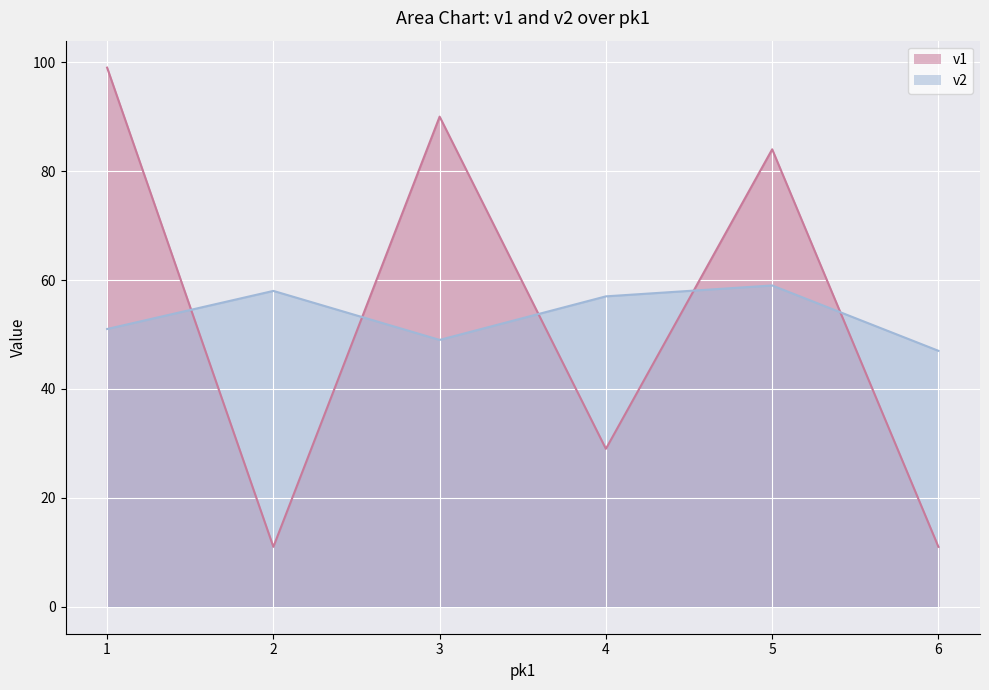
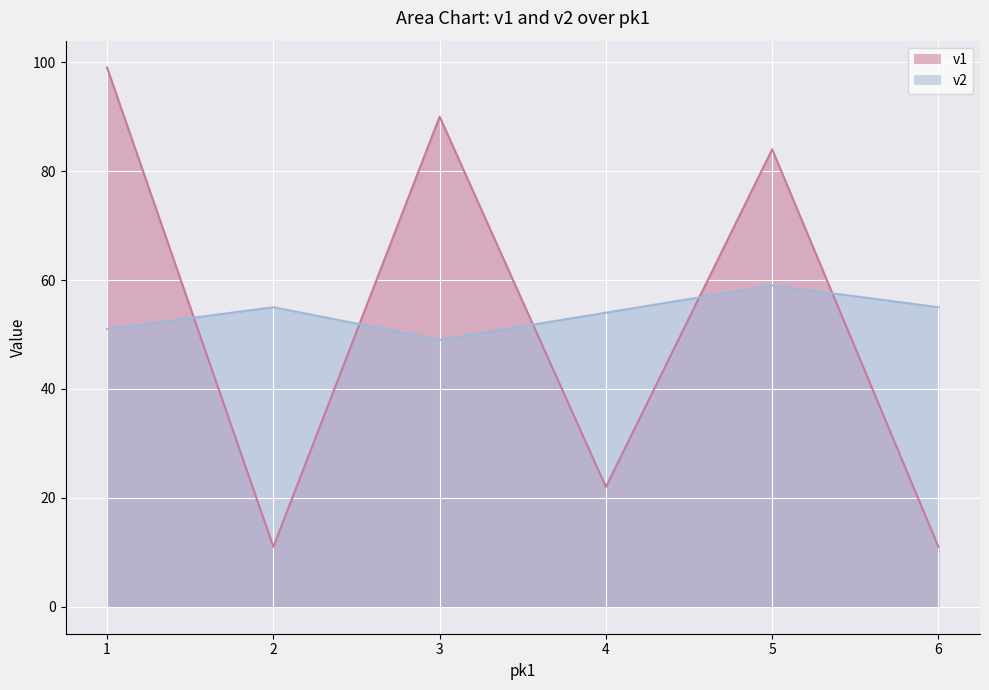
v2, 2: 58 -> 55
v1, 4: 29 -> 22
v2, 4: 57 -> 54
v2, 6: 47 -> 55
